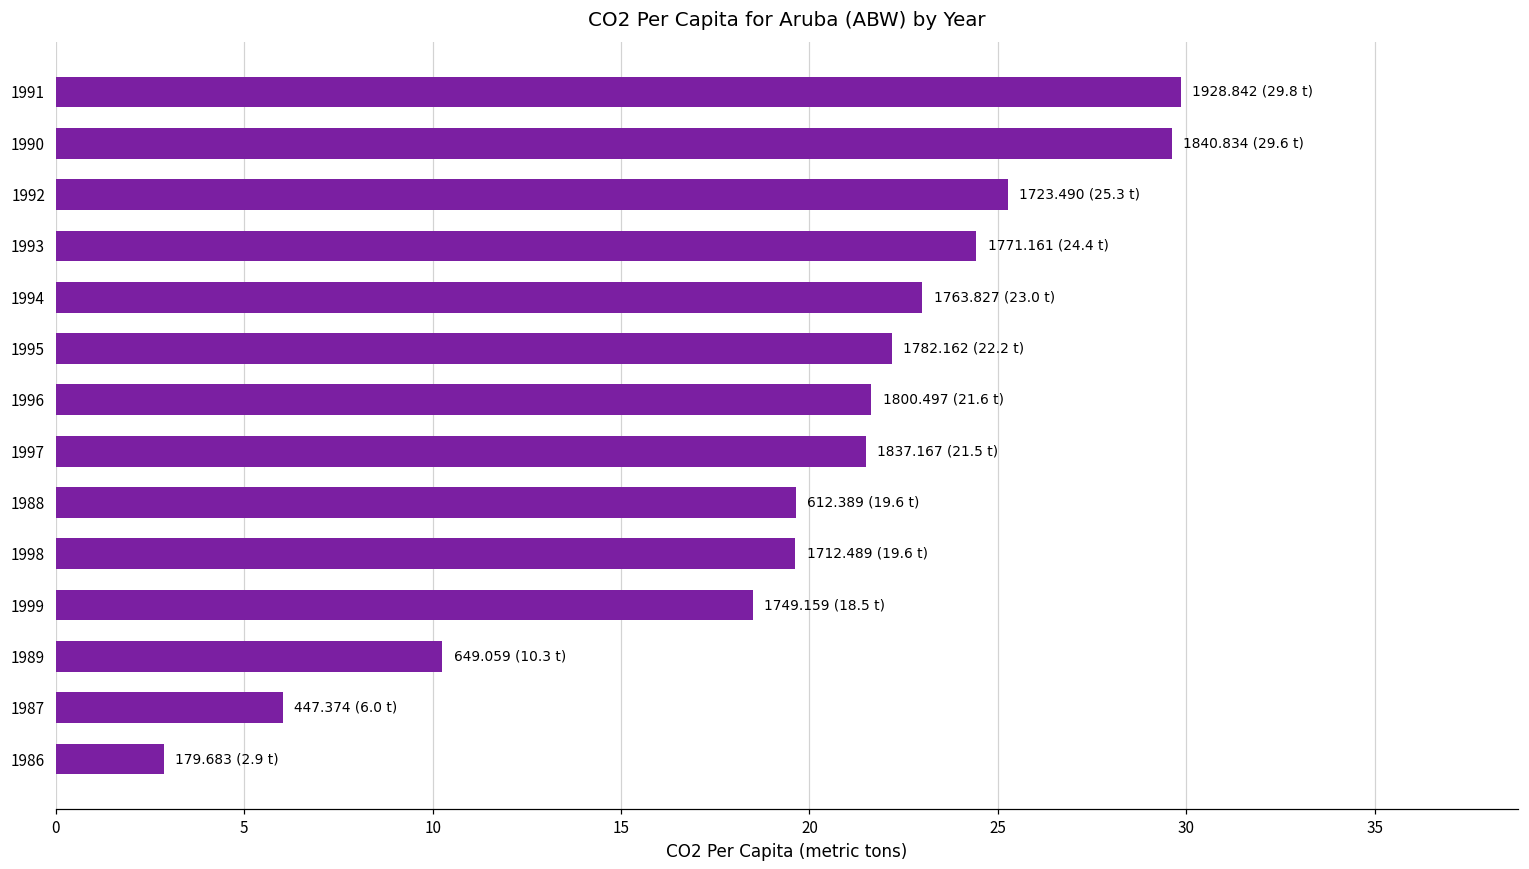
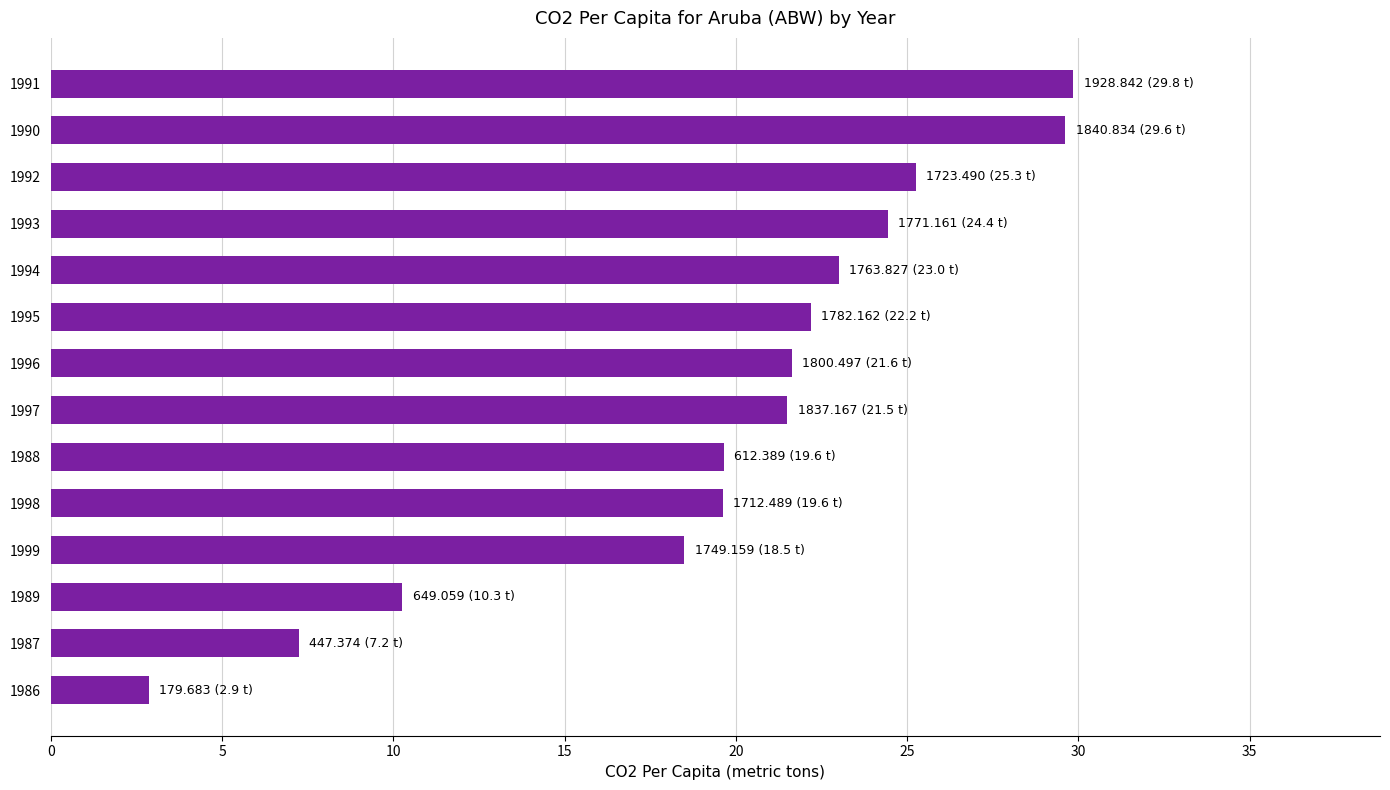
1987: (6.0 t) -> (7.2 t)
